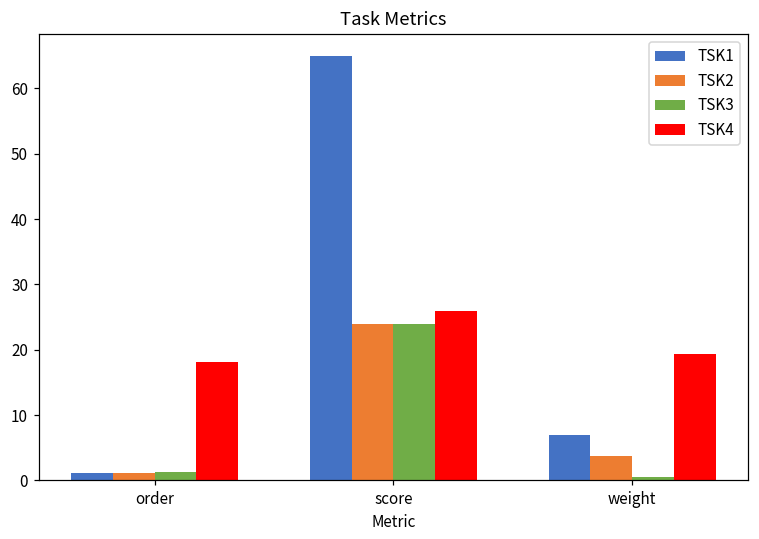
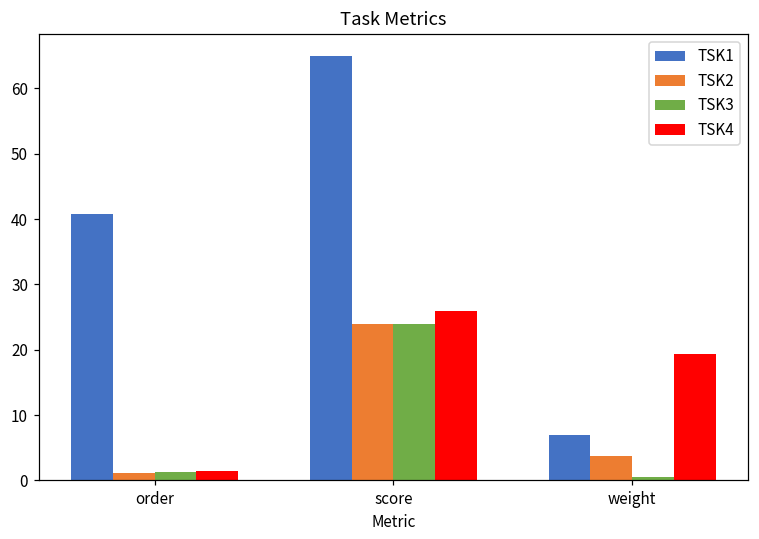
TSK1, order: 1 -> 41
TSK4, order: 18 -> 1
